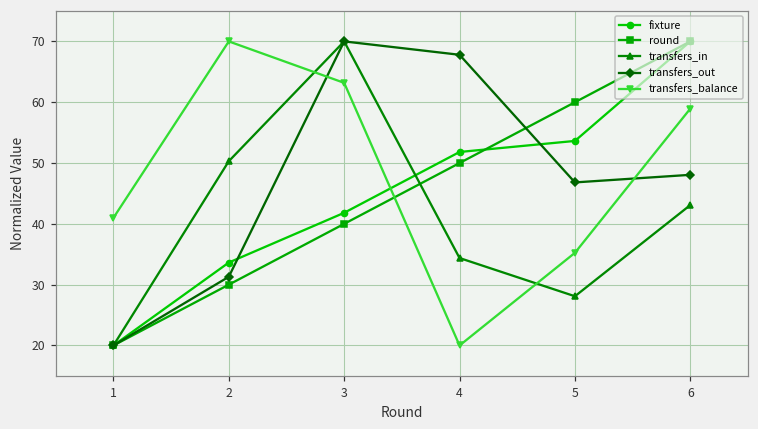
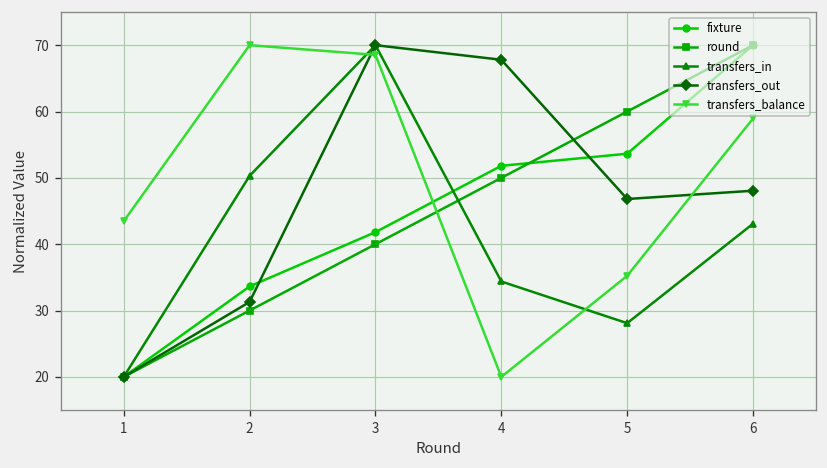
transfers_balance, 1: 41 -> 43
transfers_balance, 3: 63 -> 69
